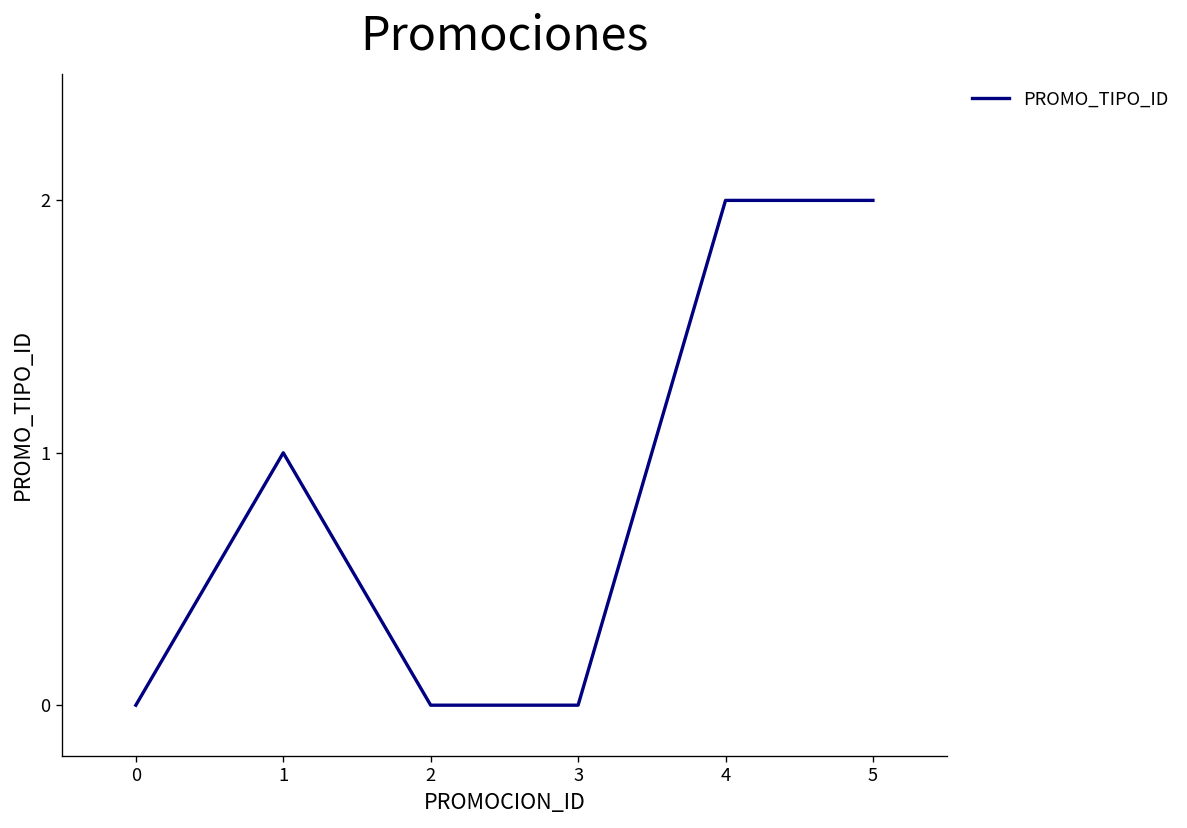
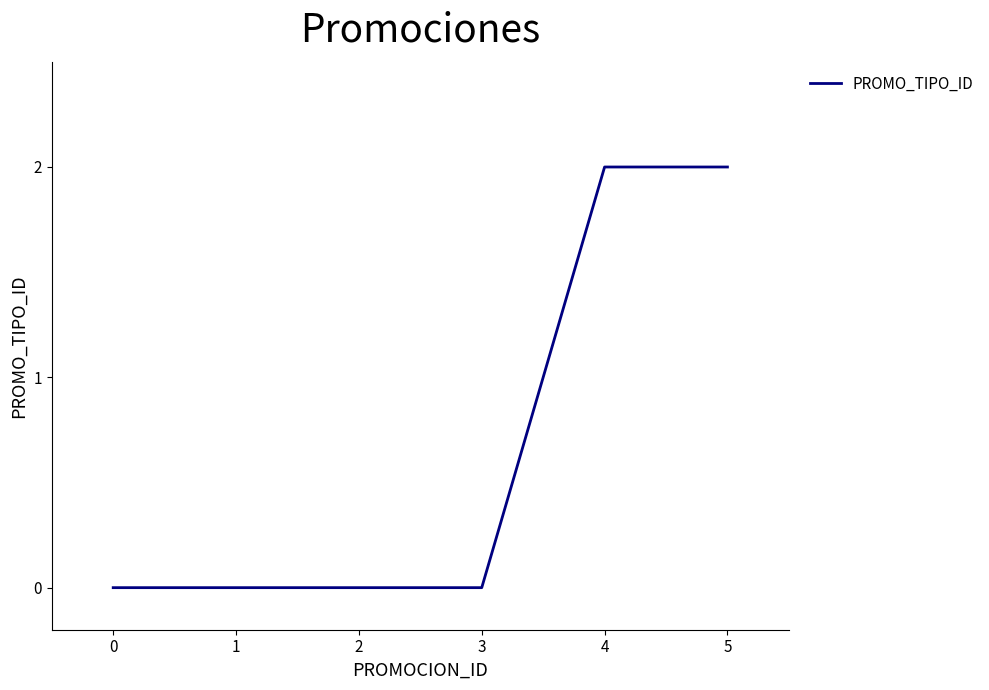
1: 1 -> 0
